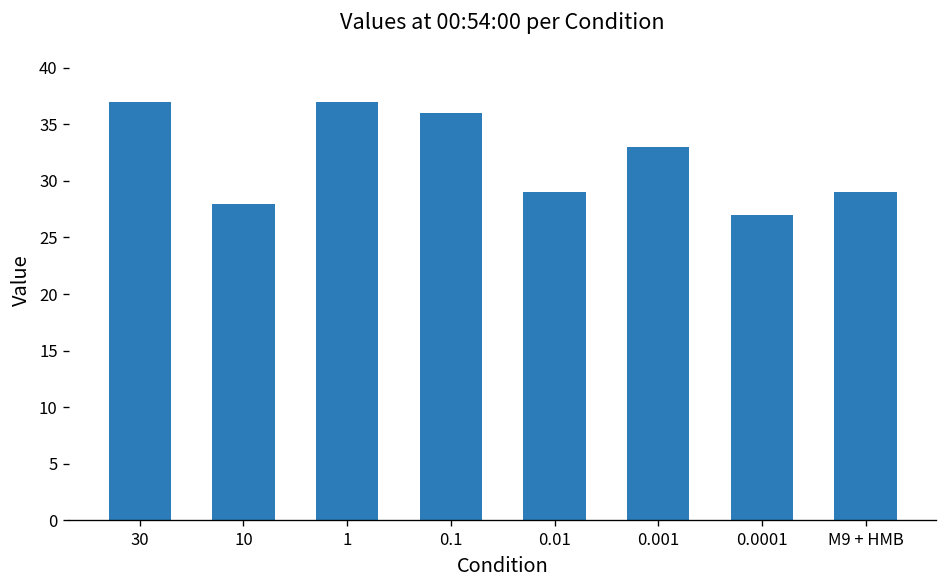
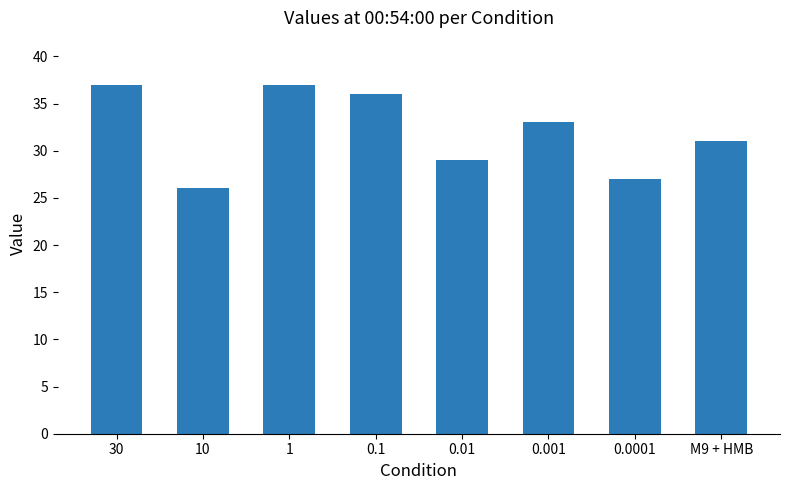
10: 28 -> 26
M9 + HMB: 29 -> 31
